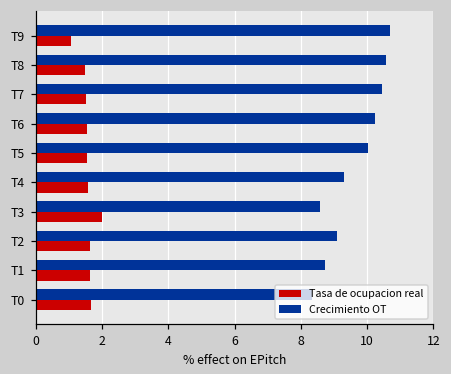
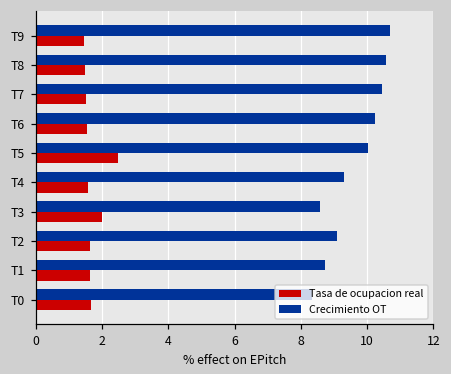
Tasa de ocupacion real, T9: 1.1 -> 1.5
Tasa de ocupacion real, T5: 1.6 -> 2.5
